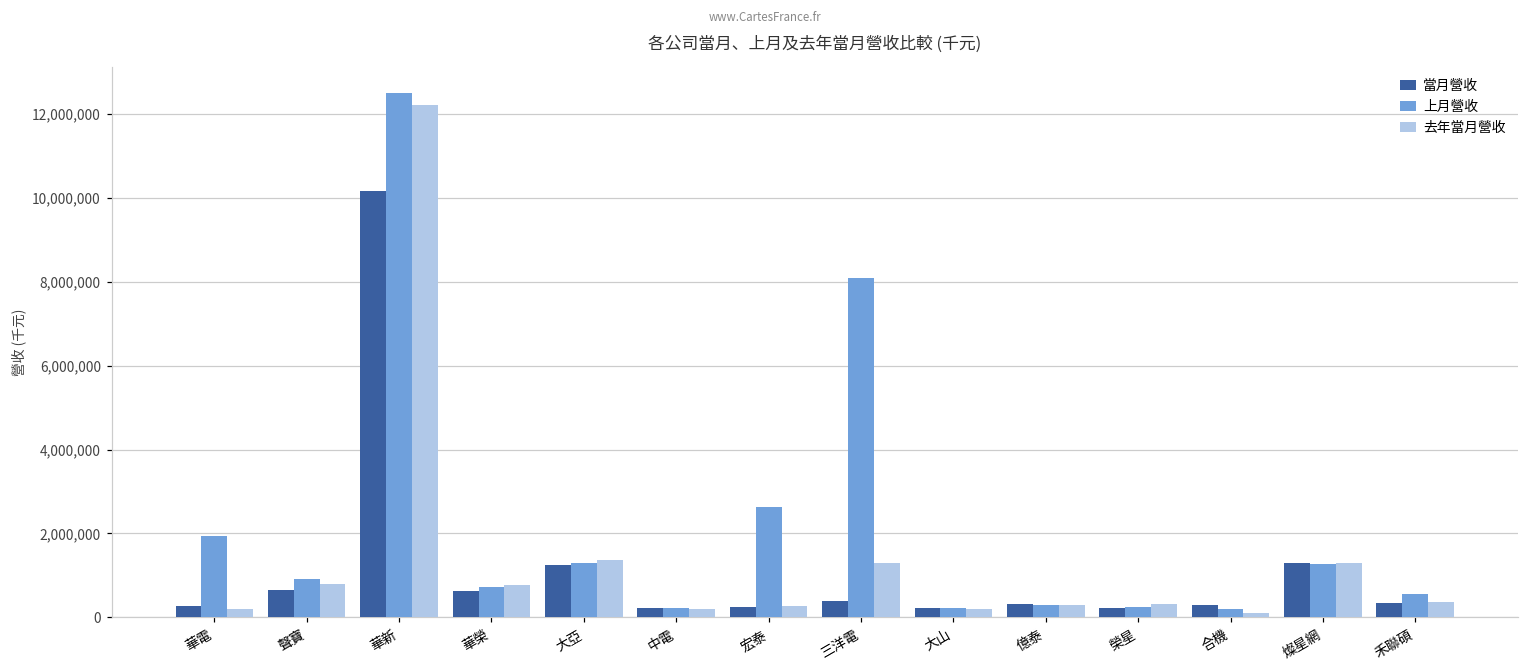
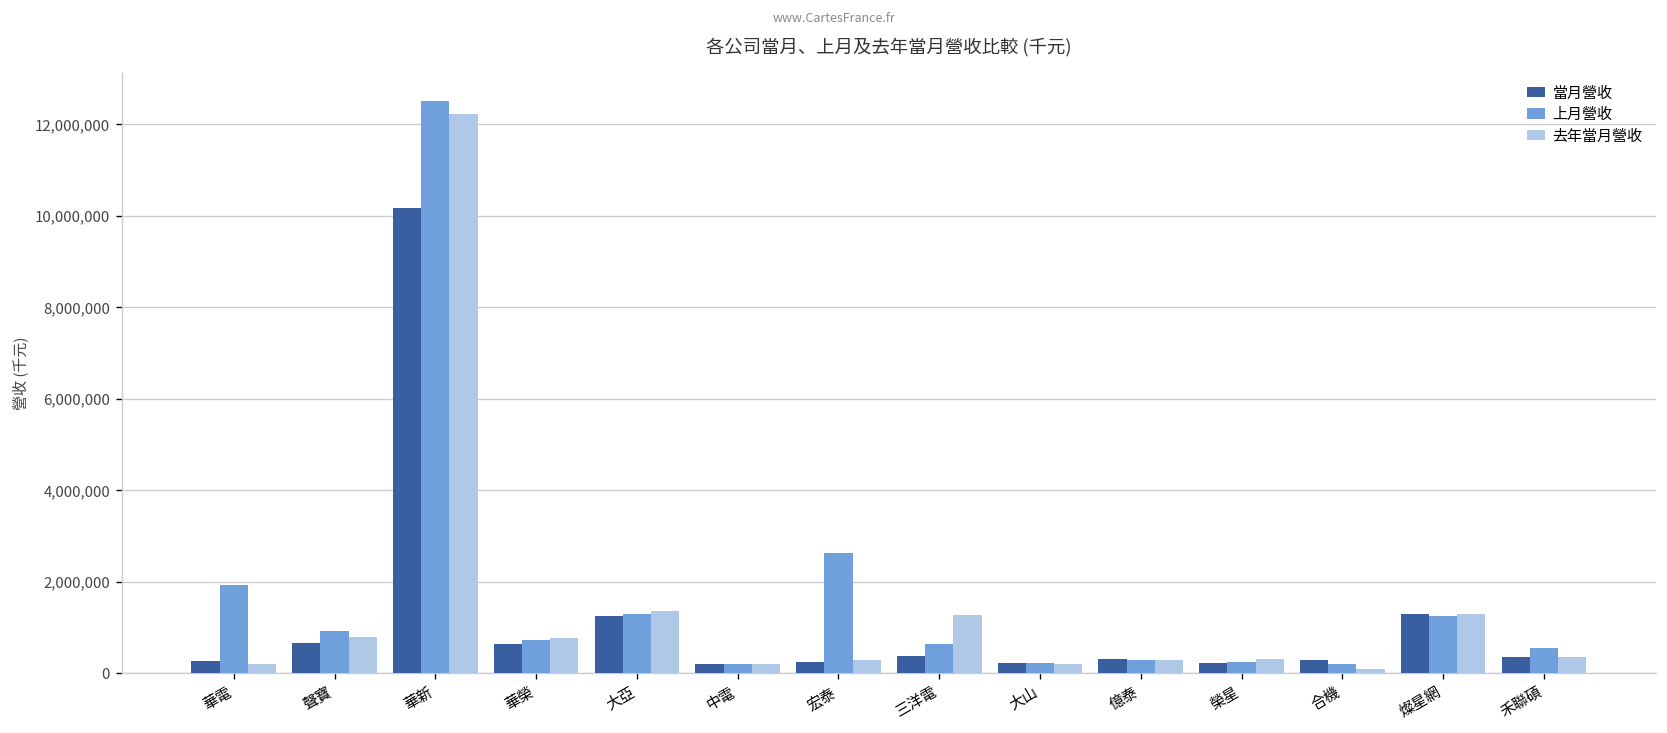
上月營收, 三洋電: 8,100,000 -> 600,000
